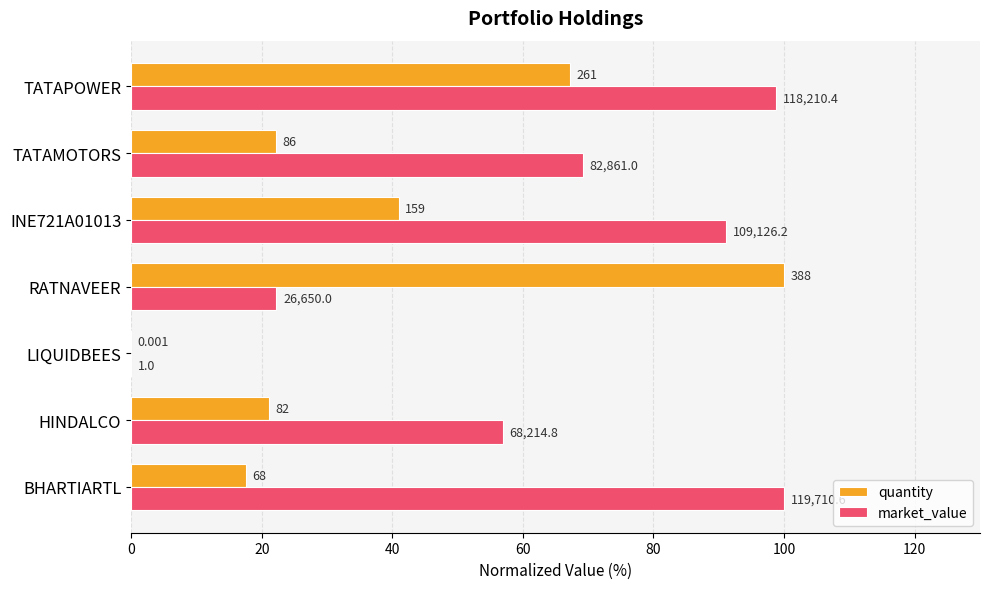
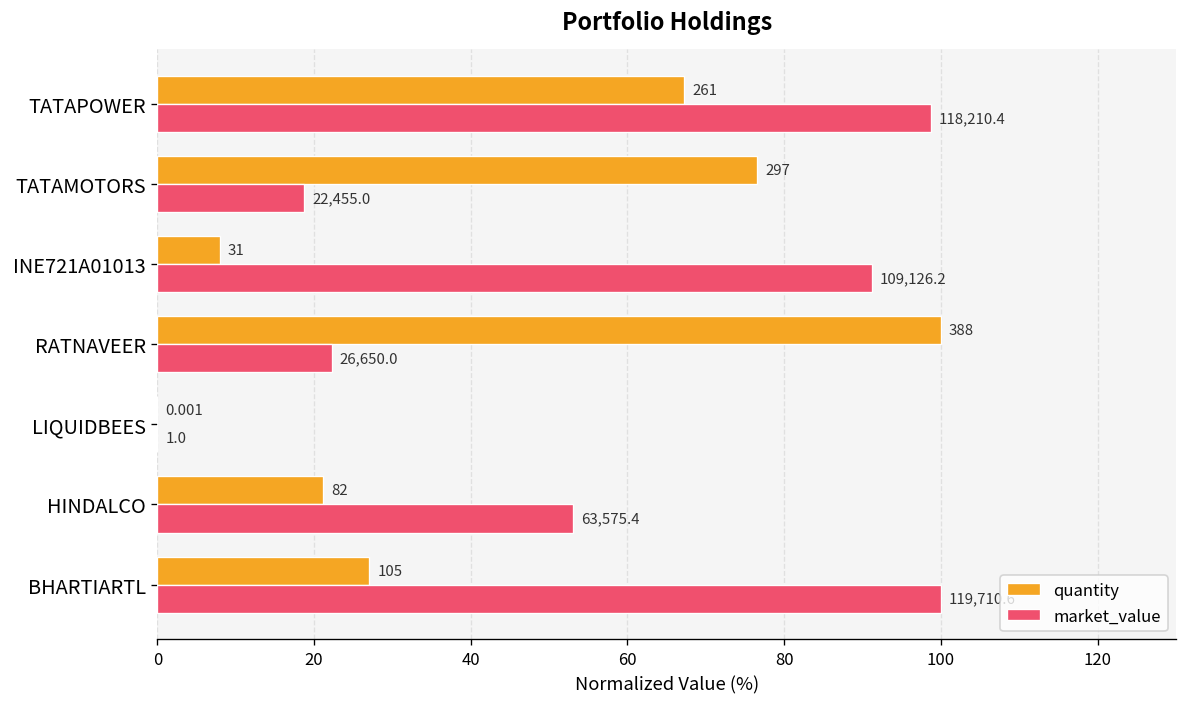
quantity, TATAMOTORS: 86 -> 297
market_value, TATAMOTORS: 82,861.0 -> 22,455.0
quantity, INE721A01013: 159 -> 31
market_value, HINDALCO: 68,214.8 -> 63,575.4
quantity, BHARTIARTL: 68 -> 105
